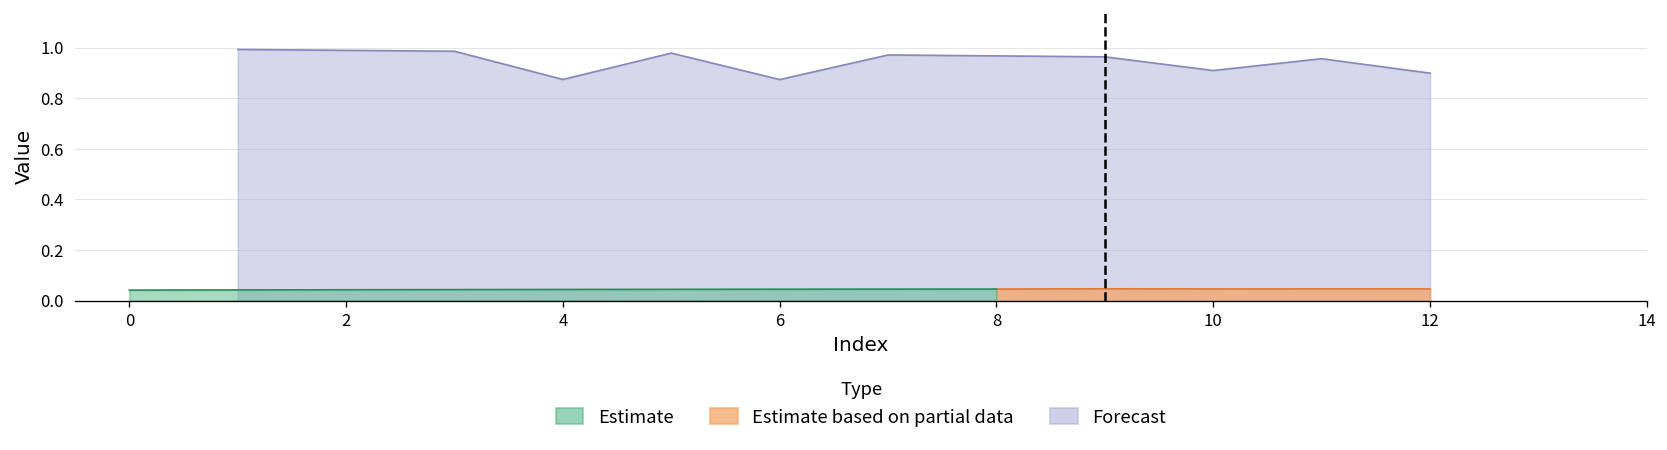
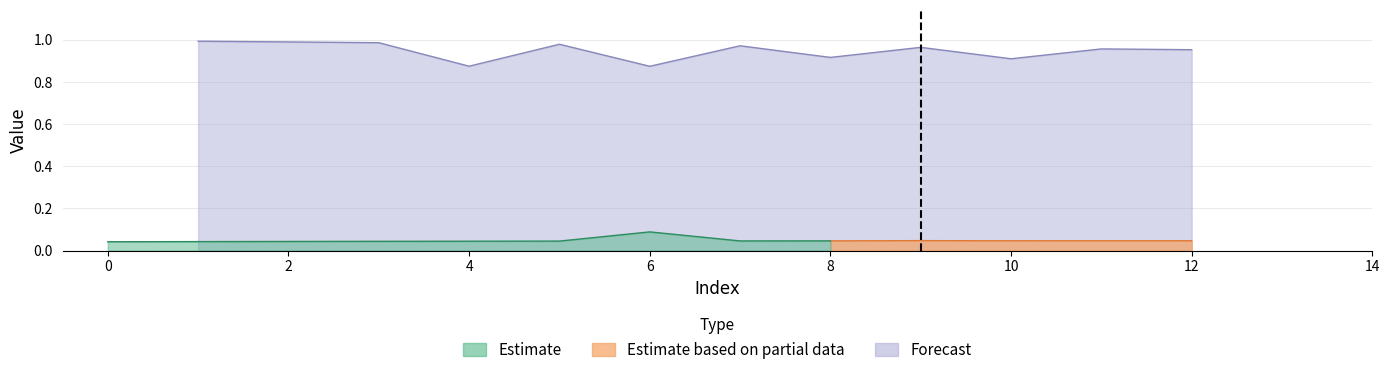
Estimate, 6: 0.05 -> 0.09
Forecast, 8: 0.97 -> 0.92
Forecast, 12: 0.90 -> 0.95
